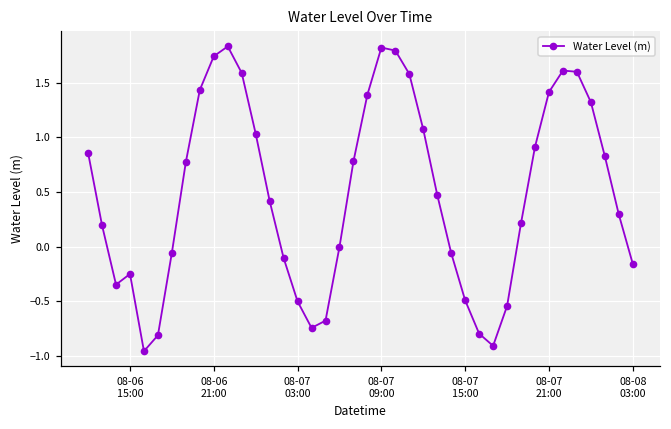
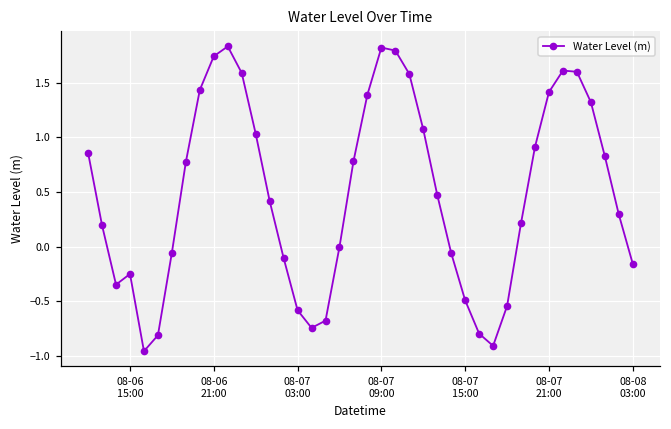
08-07 03:00: -0.5 -> -0.6
